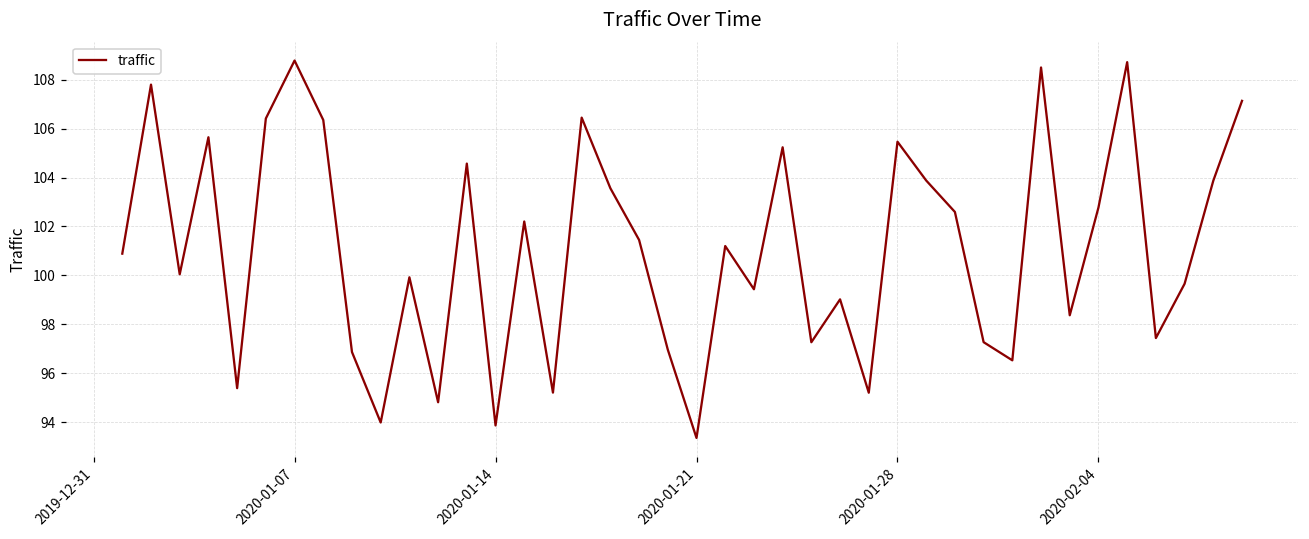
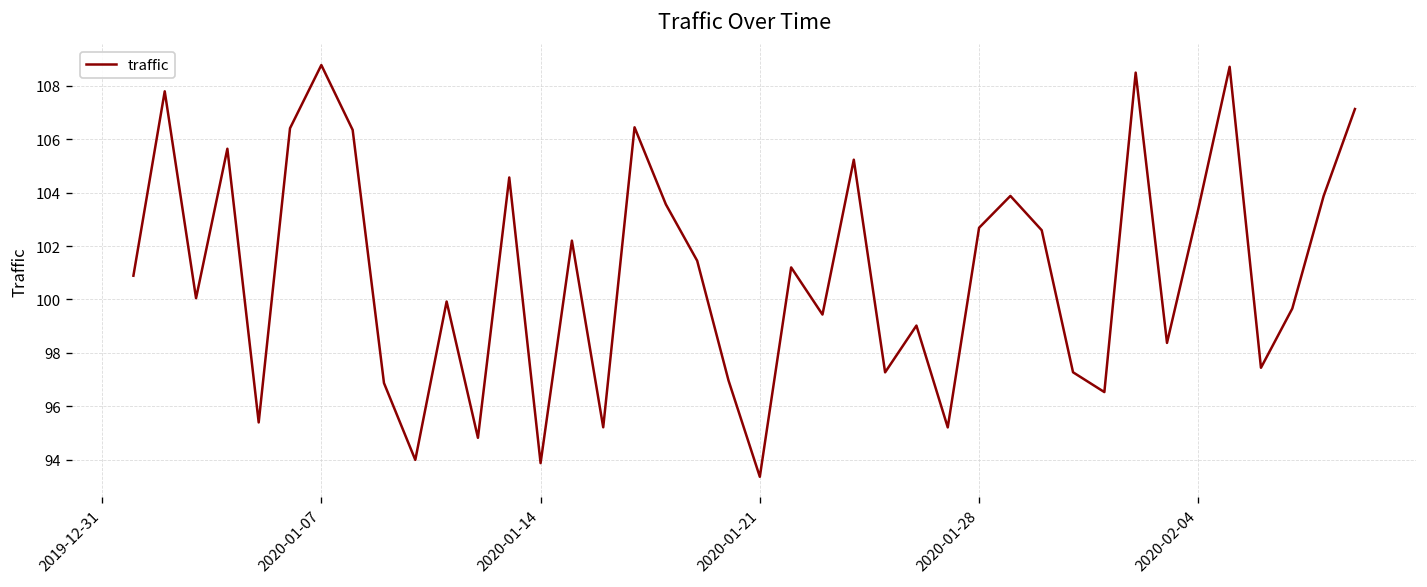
2020-01-28: 105.5 -> 102.7
2020-02-04: 102.8 -> 103.4
